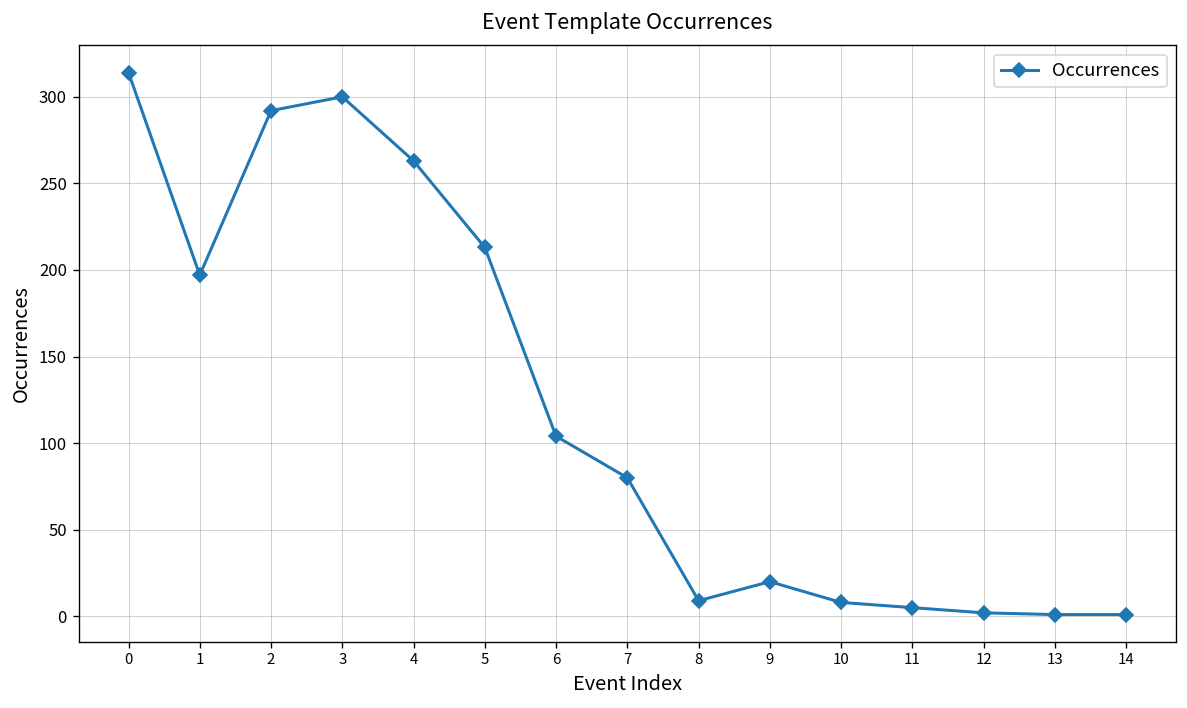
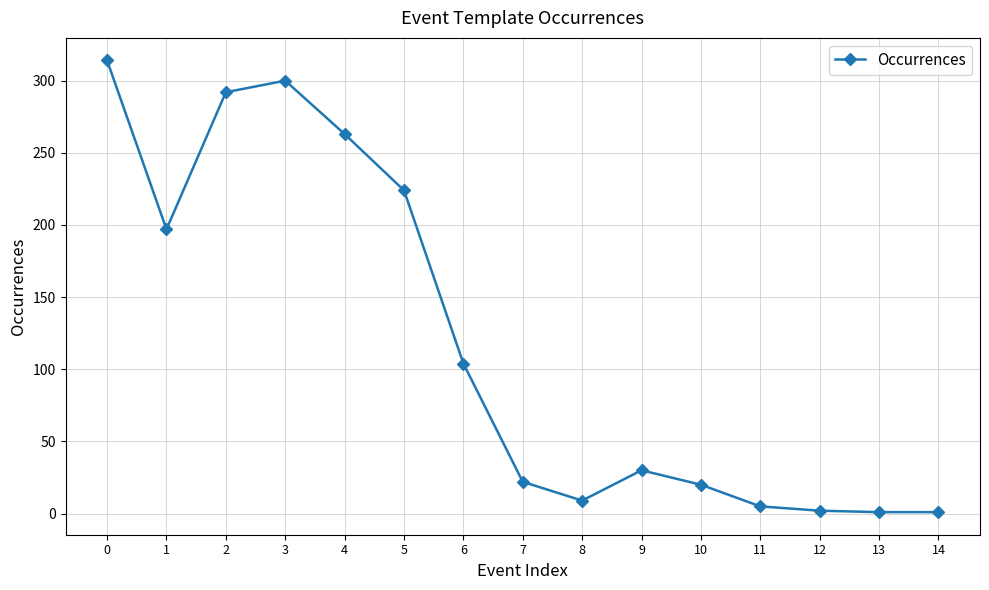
5: 213 -> 224
7: 80 -> 22
9: 20 -> 30
10: 8 -> 20
